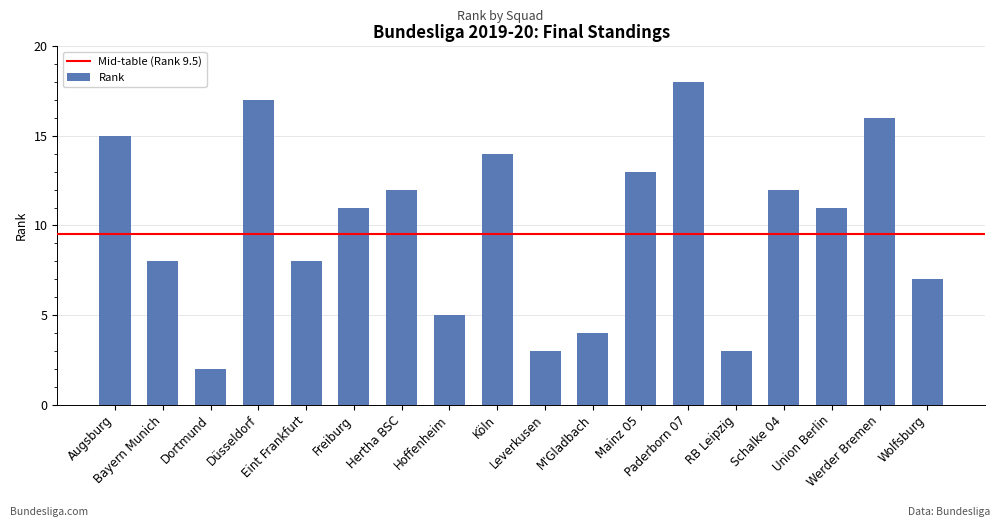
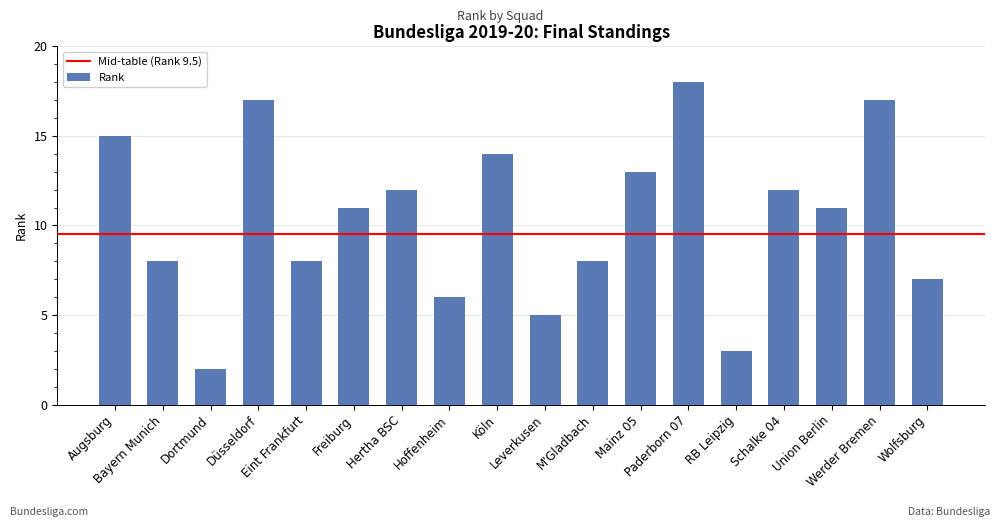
Hoffenheim: 5 -> 6
Leverkusen: 3 -> 5
M'Gladbach: 4 -> 8
Werder Bremen: 16 -> 17
